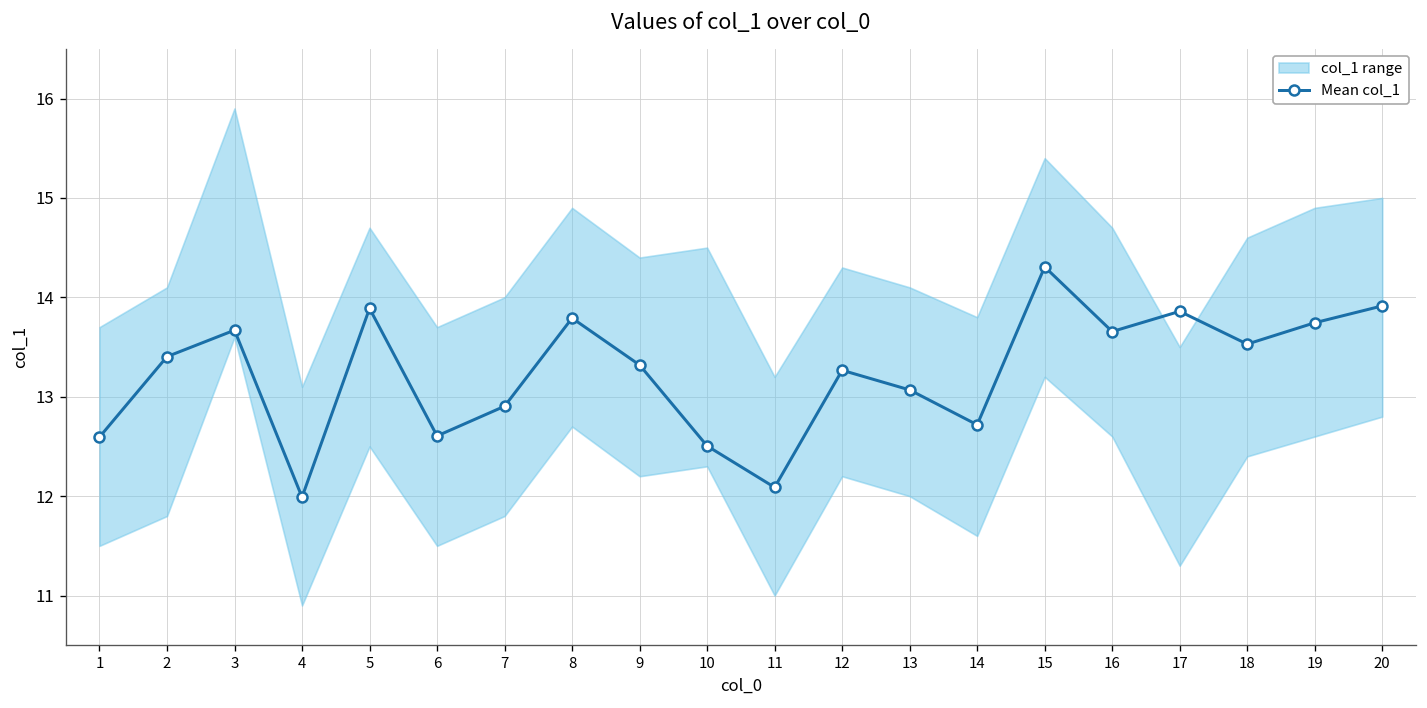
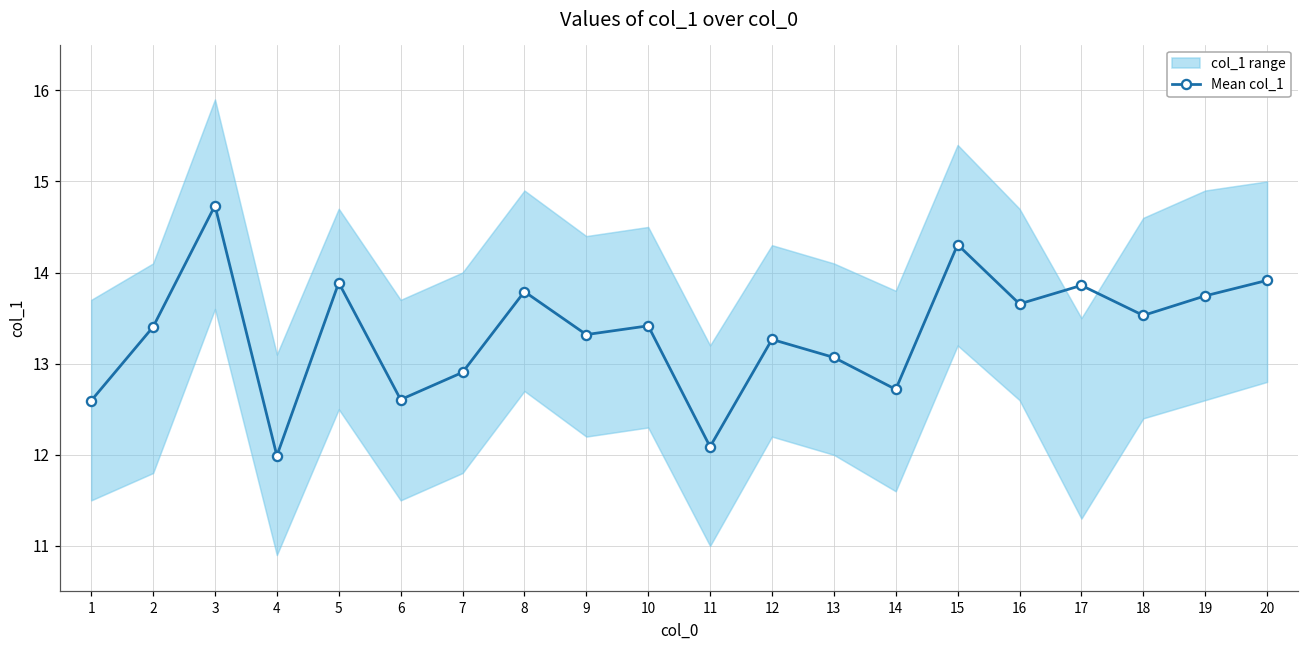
Mean col_1, 3: 13.7 -> 14.7
Mean col_1, 10: 12.5 -> 13.4
